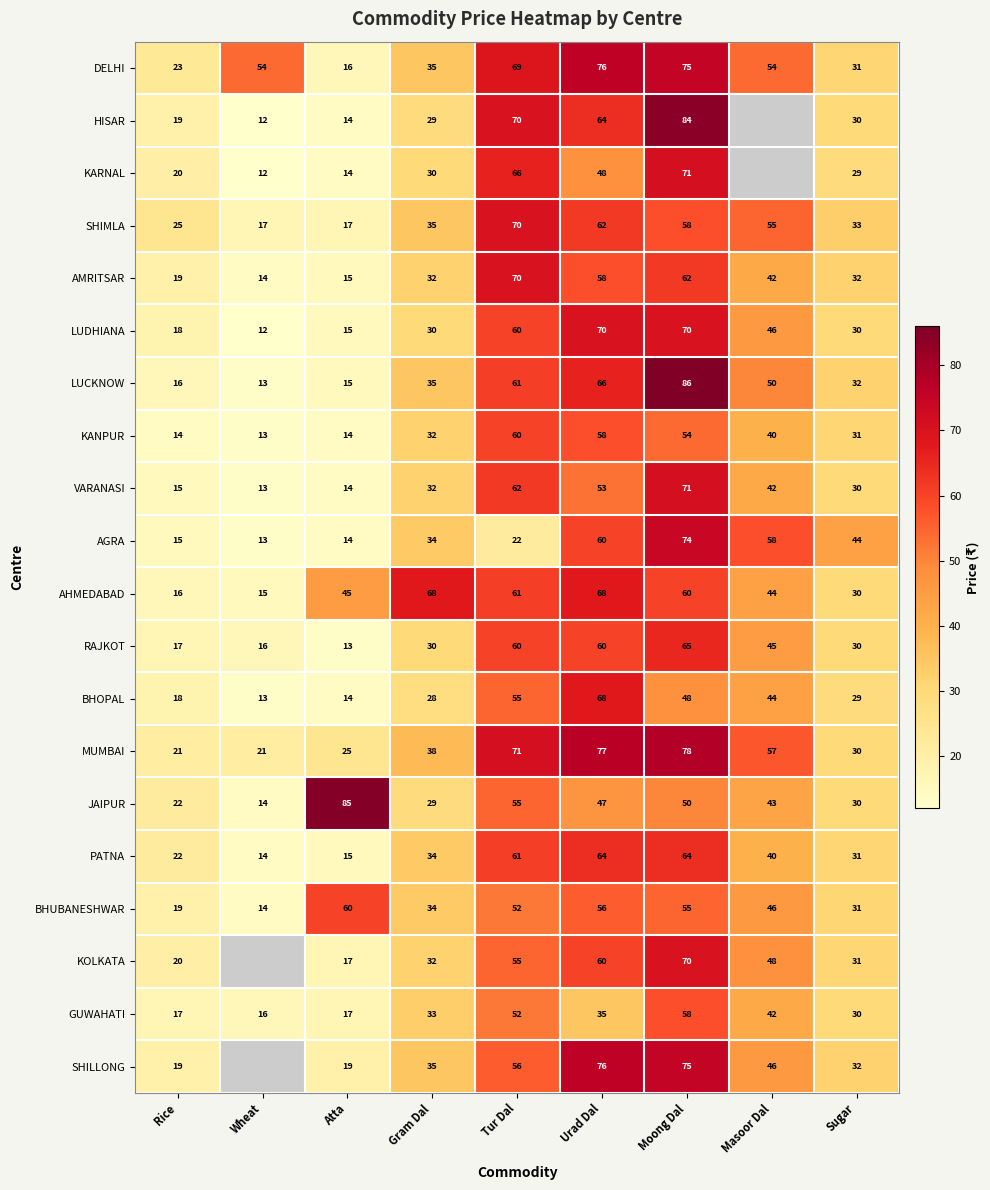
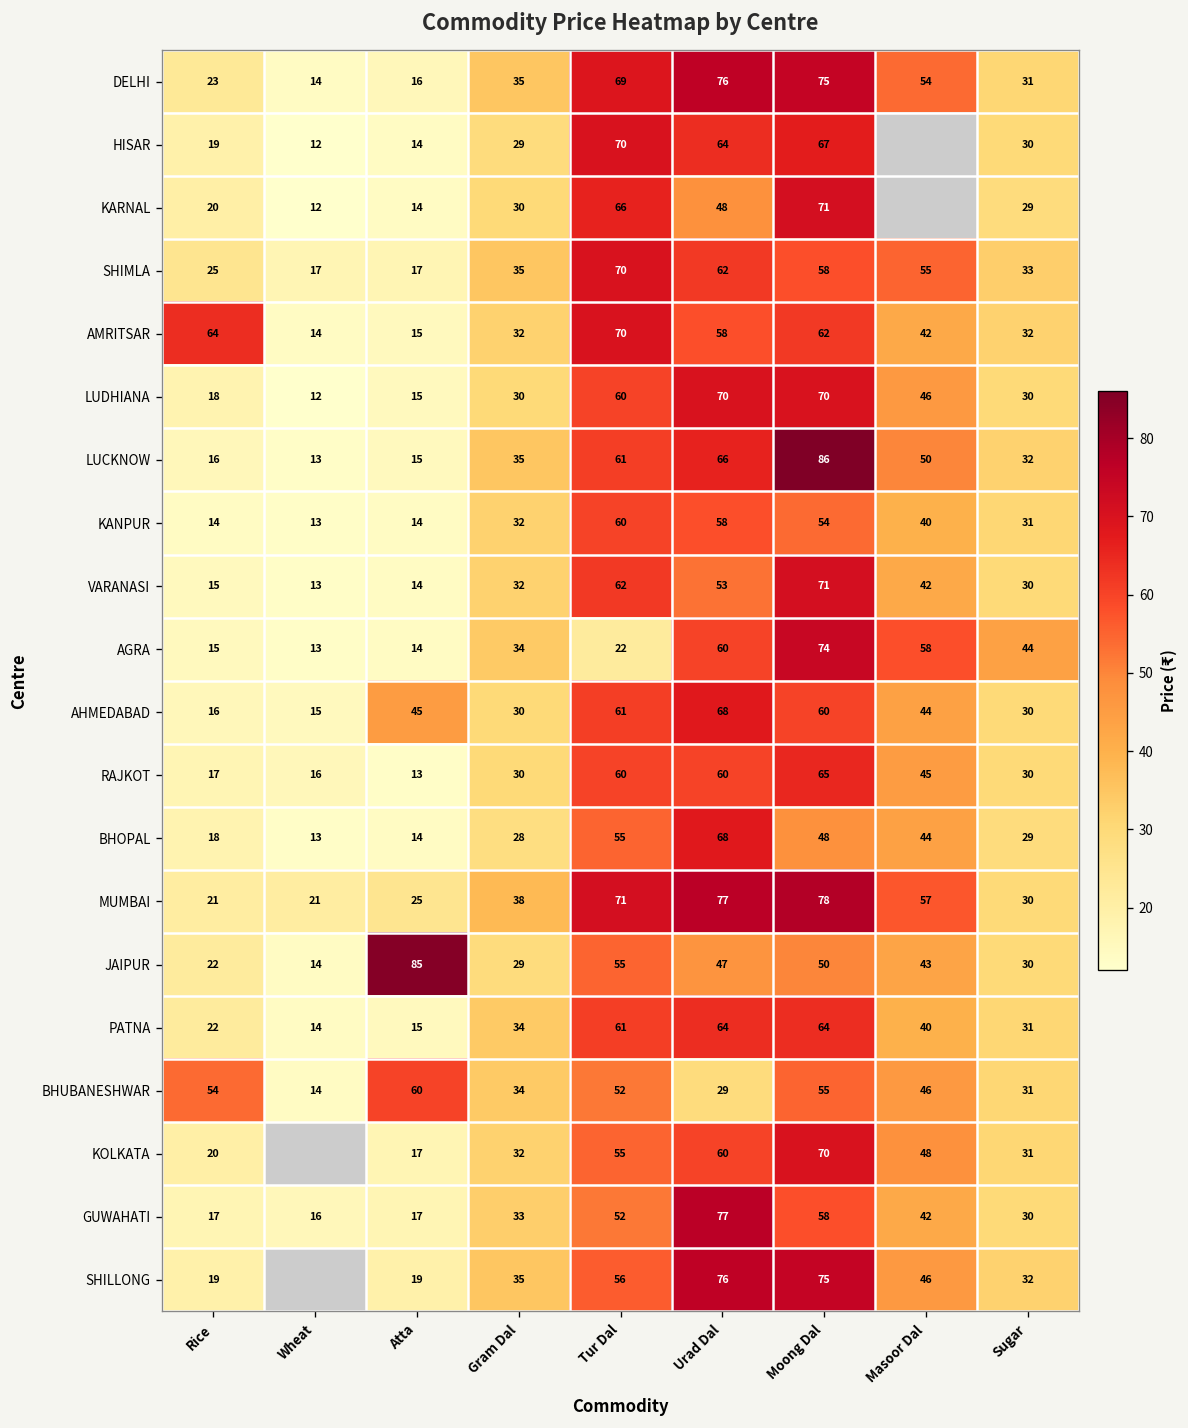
DELHI, Wheat: 54 -> 14
HISAR, Moong Dal: 84 -> 67
AMRITSAR, Rice: 19 -> 64
AHMEDABAD, Gram Dal: 68 -> 30
BHUBANESHWAR, Rice: 19 -> 54
BHUBANESHWAR, Urad Dal: 56 -> 29
GUWAHATI, Urad Dal: 35 -> 77
